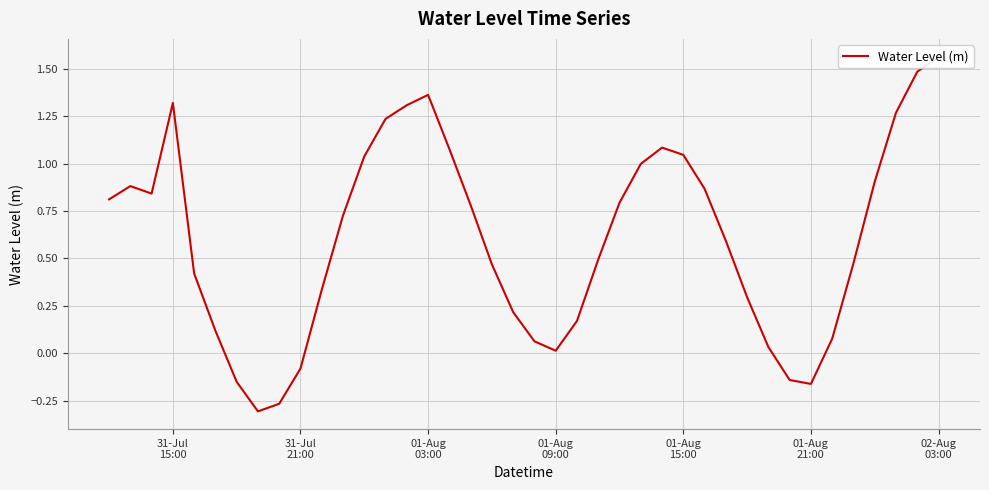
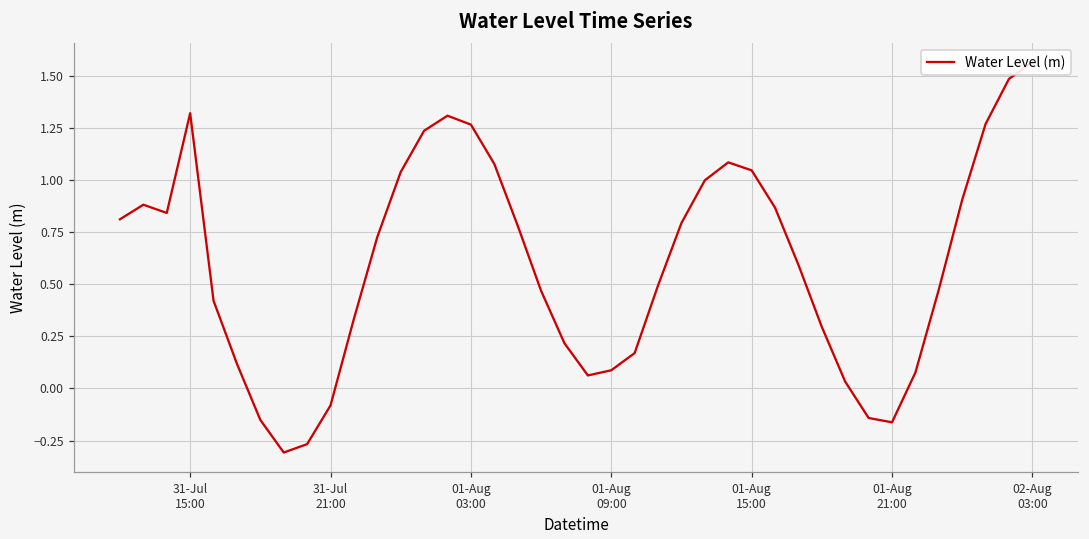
01-Aug 03:00: 1.36 -> 1.26
01-Aug 09:00: 0.01 -> 0.09
